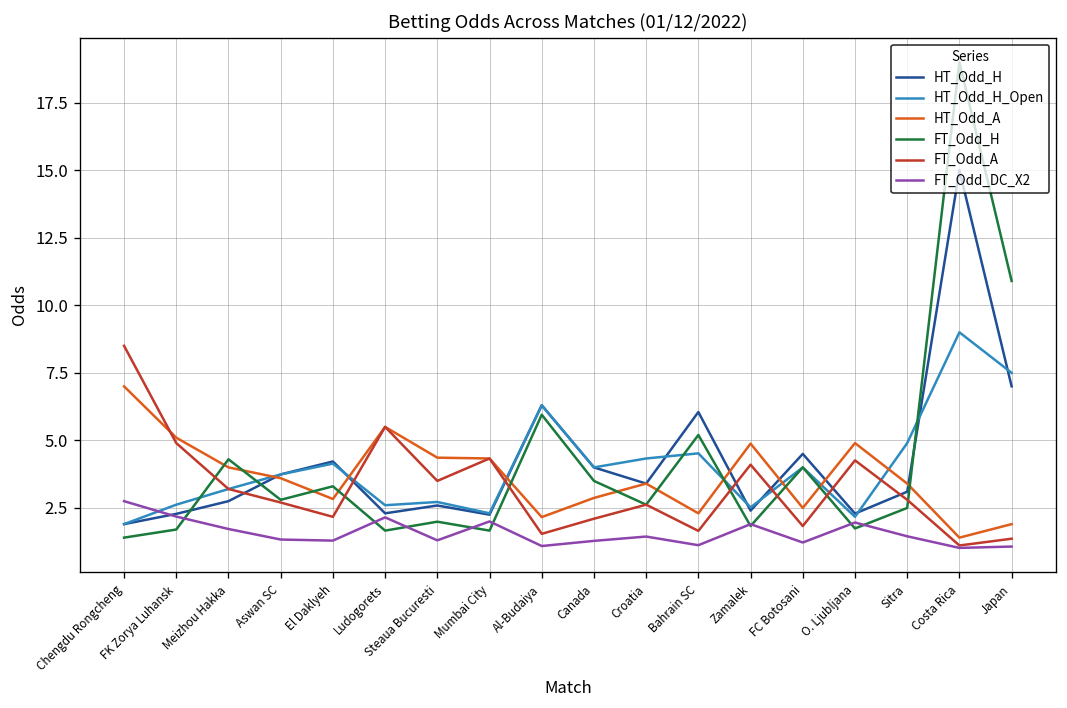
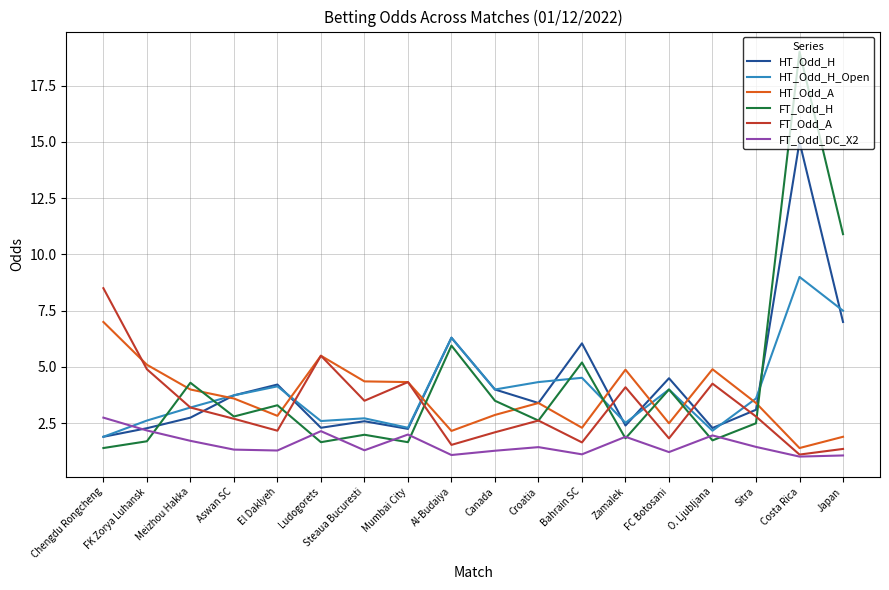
HT_Odd_H_Open, Sitra: 4.9 -> 3.6
